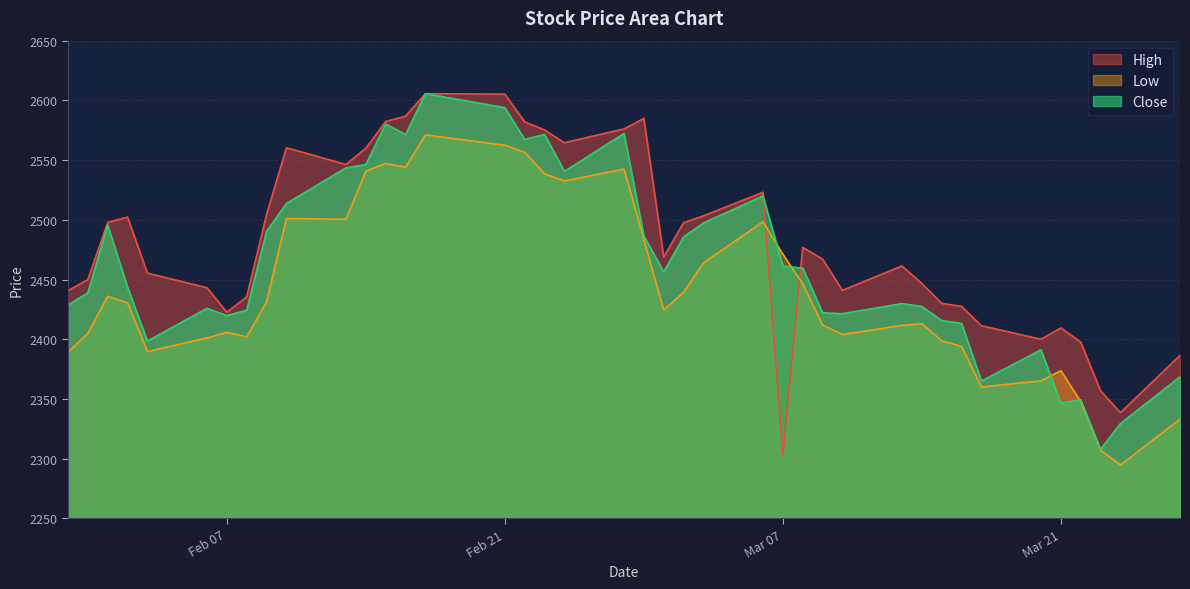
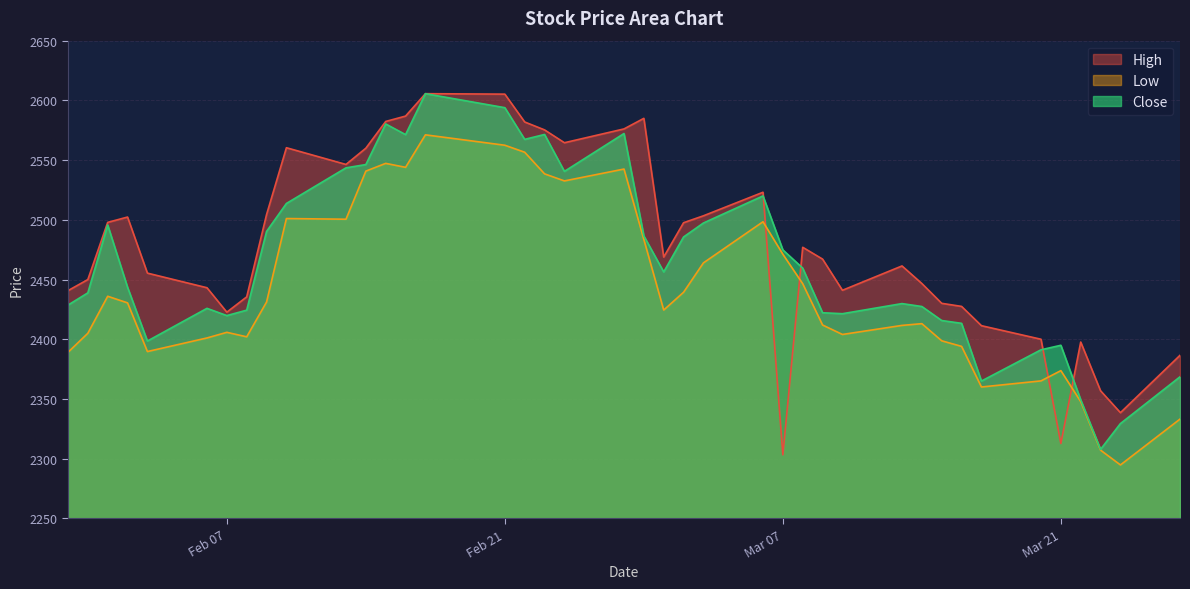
Close, Mar 07: 2461 -> 2475
High, Mar 21: 2409 -> 2313
Close, Mar 21: 2347 -> 2395
